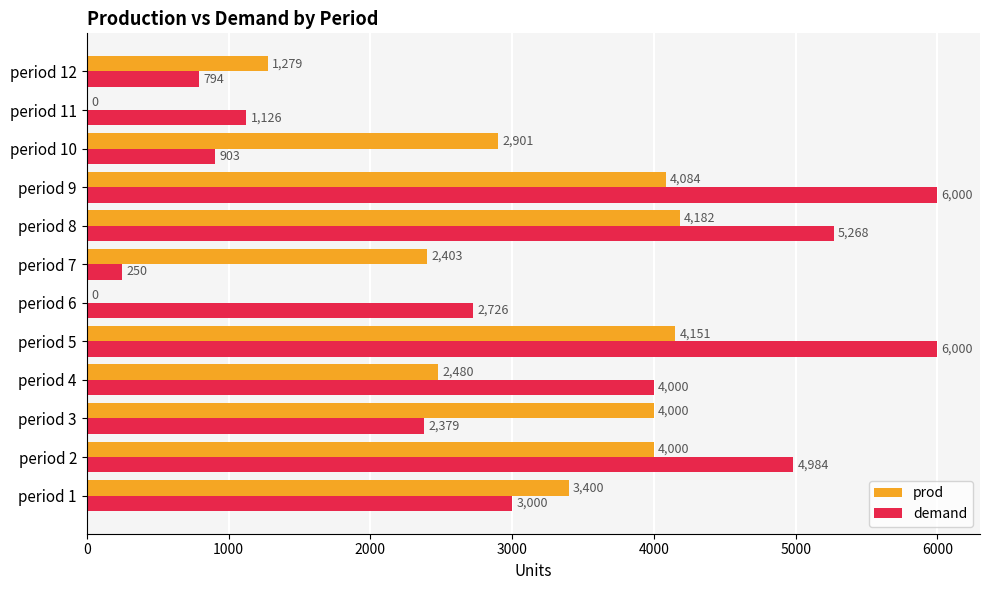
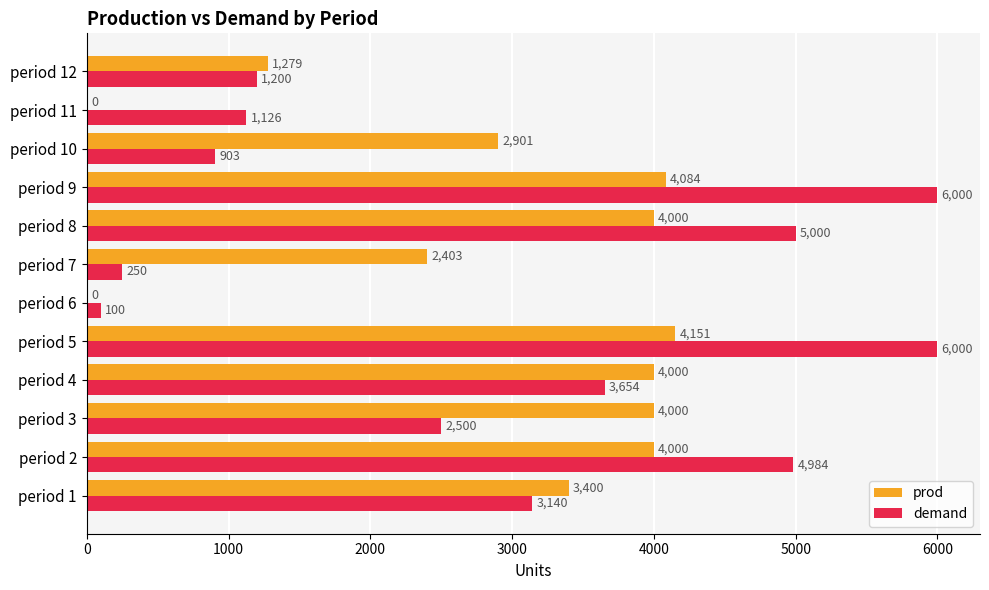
demand, period 12: 794 -> 1,200
prod, period 8: 4,182 -> 4,000
demand, period 8: 5,268 -> 5,000
demand, period 6: 2,726 -> 100
prod, period 4: 2,480 -> 4,000
demand, period 4: 4,000 -> 3,654
demand, period 3: 2,379 -> 2,500
demand, period 1: 3,000 -> 3,140
